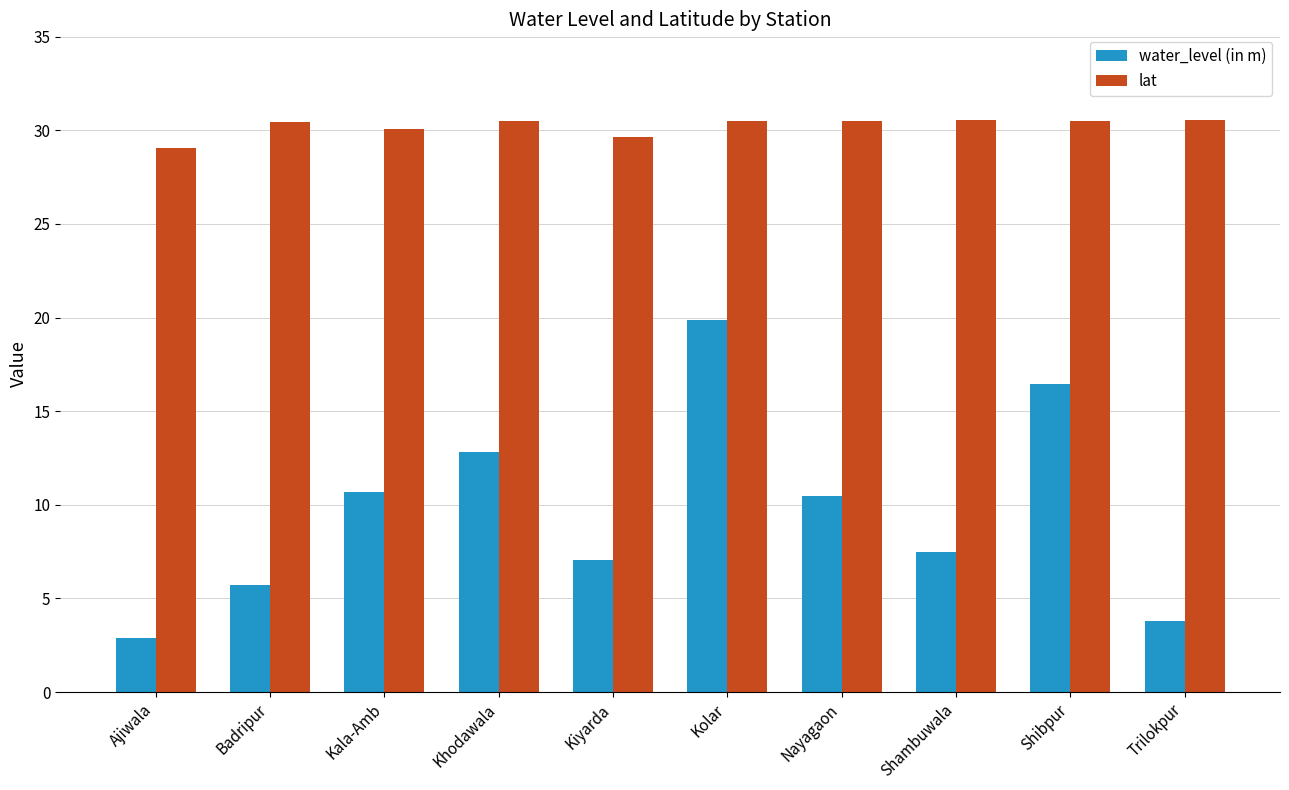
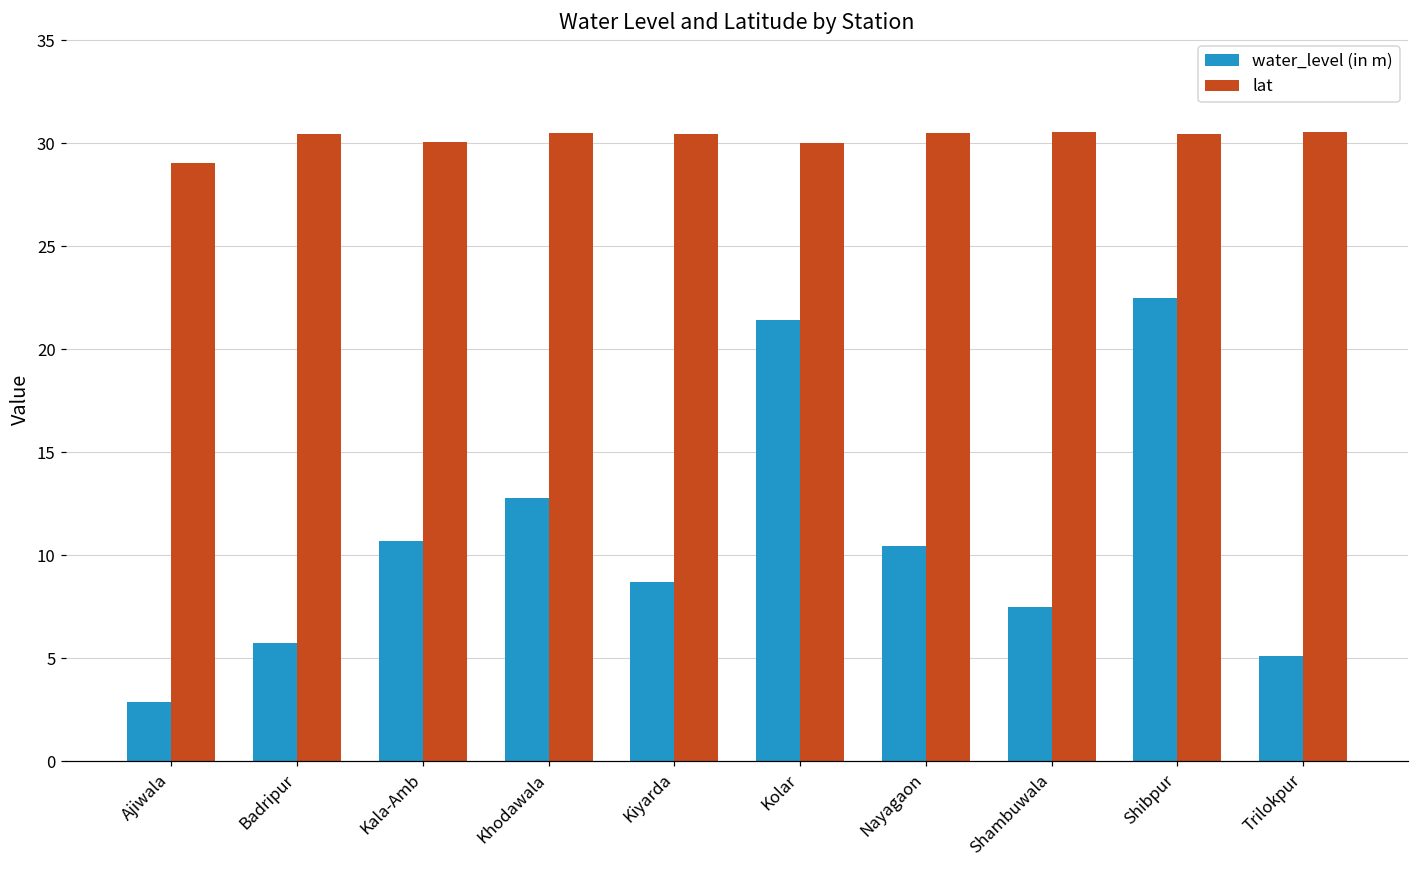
water_level (in m), Kiyarda: 7.1 -> 8.7
lat, Kiyarda: 29.6 -> 30.5
water_level (in m), Kolar: 19.9 -> 21.4
lat, Kolar: 30.5 -> 30.0
water_level (in m), Shibpur: 16.4 -> 22.5
water_level (in m), Trilokpur: 3.8 -> 5.1
